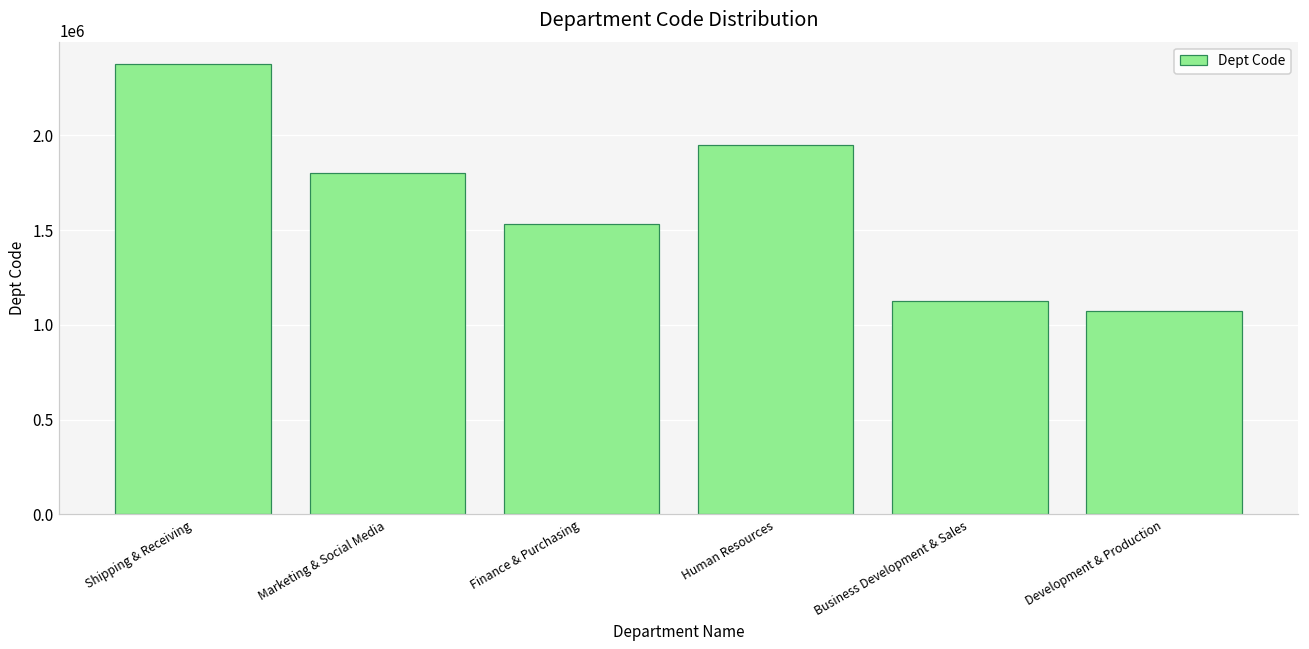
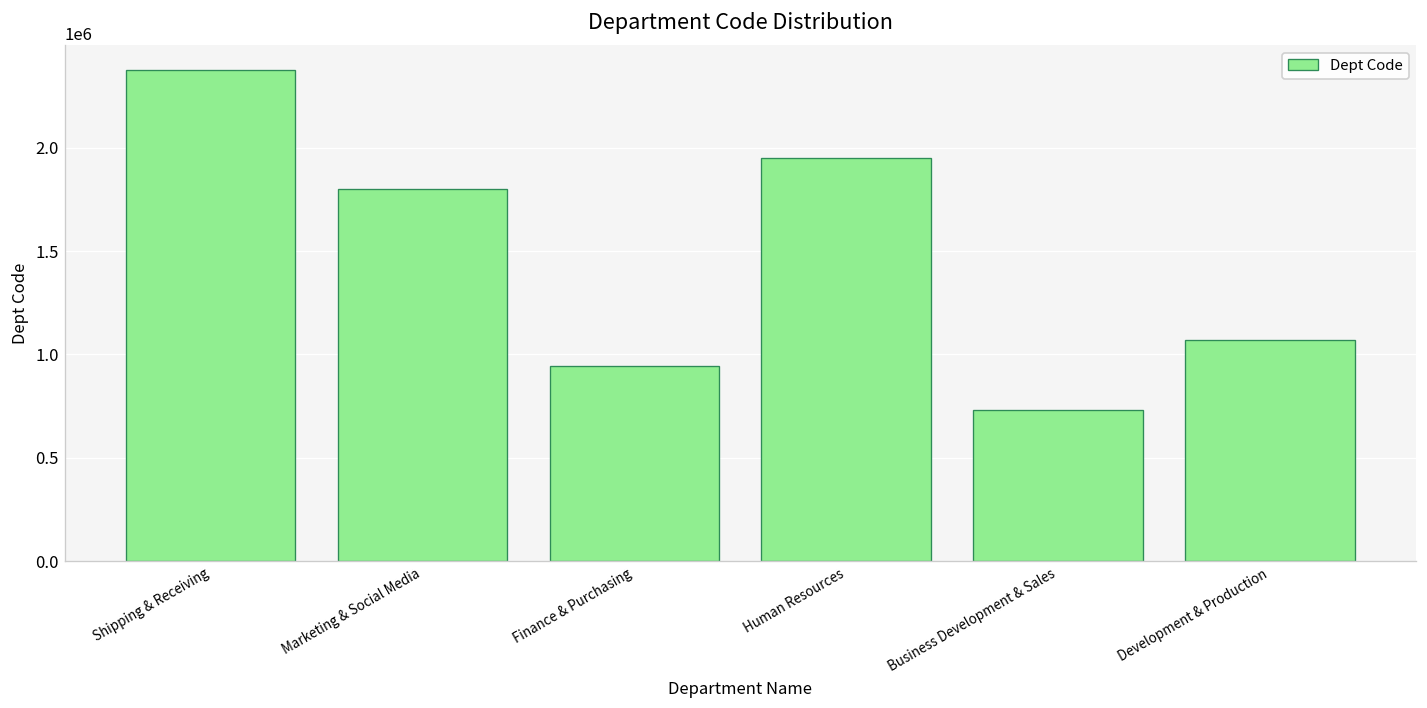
Finance & Purchasing: 1530000 -> 940000
Business Development & Sales: 1130000 -> 730000
